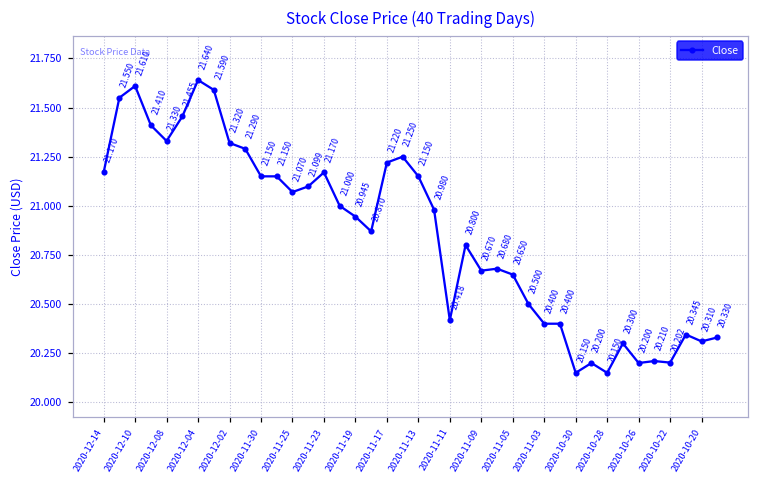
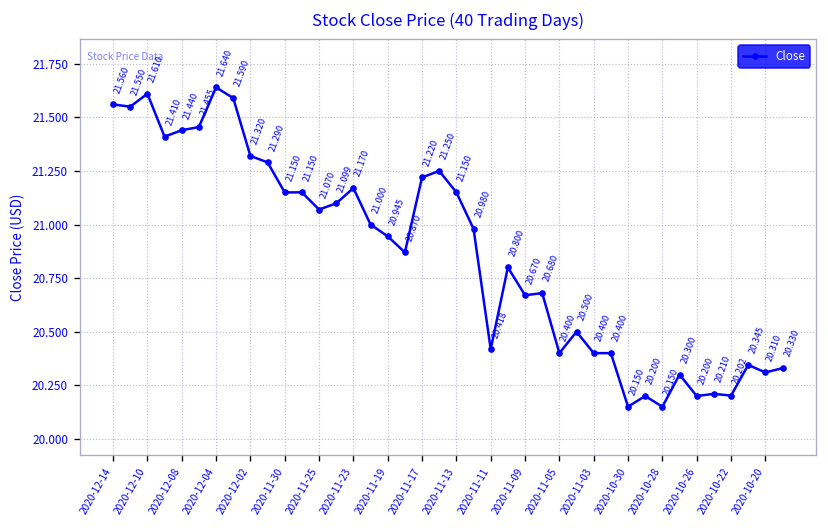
2020-12-14: 21.170 -> 21.560
2020-12-08: 21.330 -> 21.440
2020-11-05: 20.650 -> 20.400
